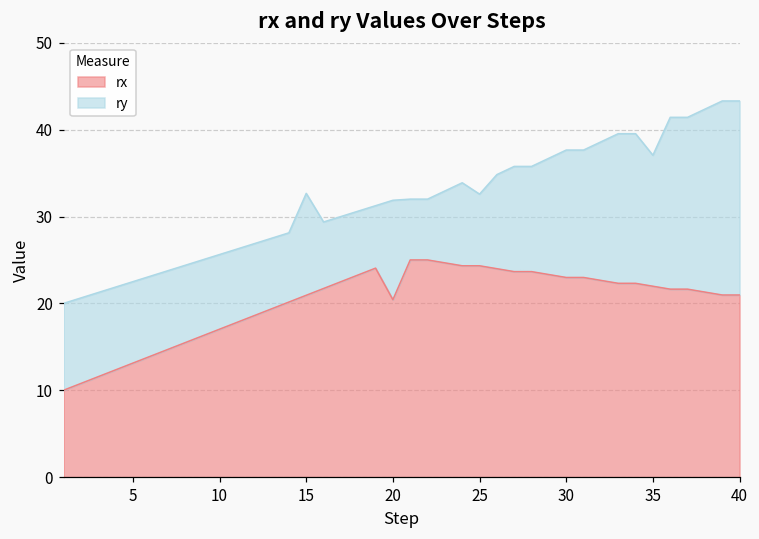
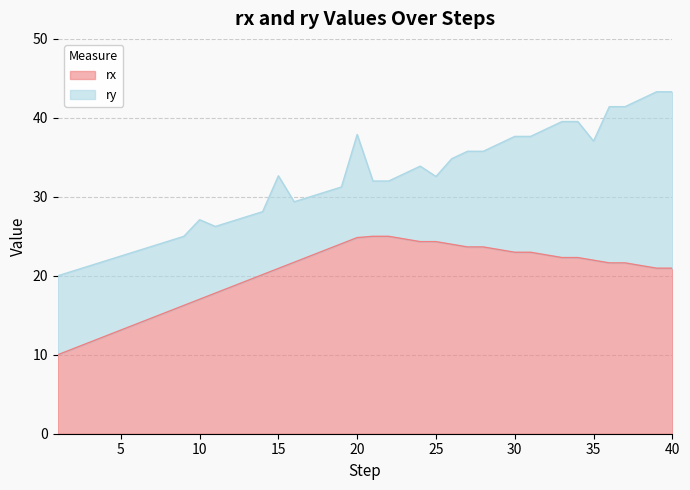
ry, 10: 26 -> 27
rx, 20: 20 -> 25
ry, 20: 32 -> 38
